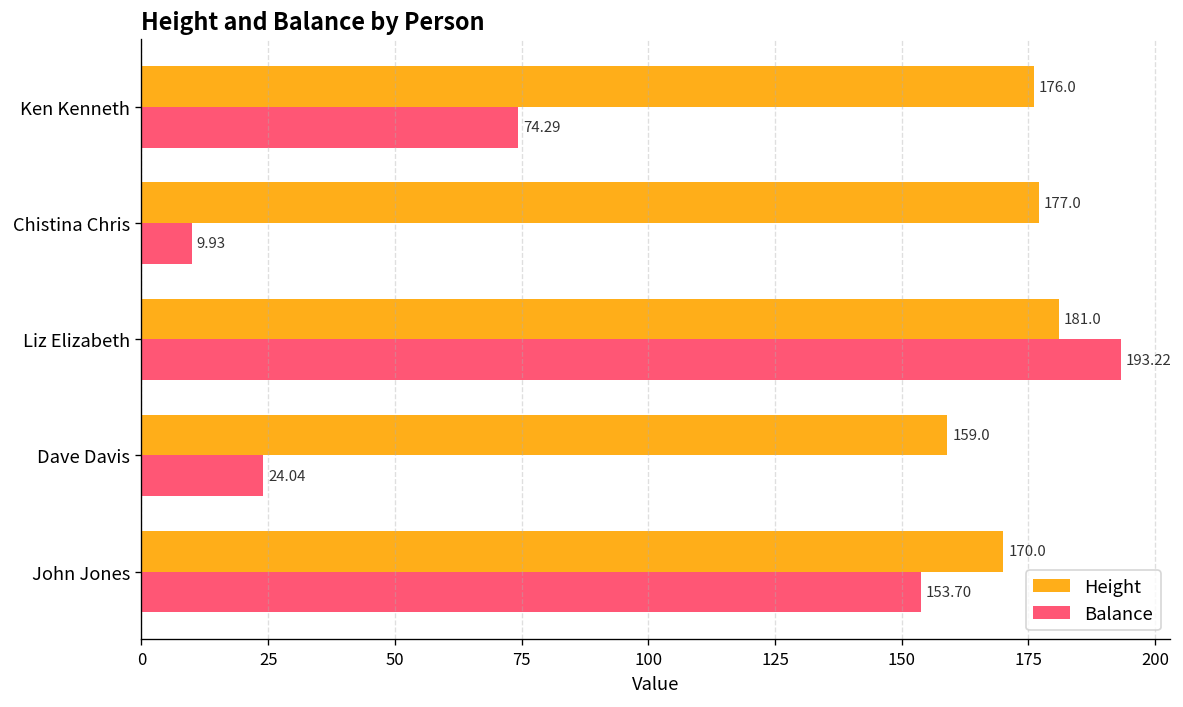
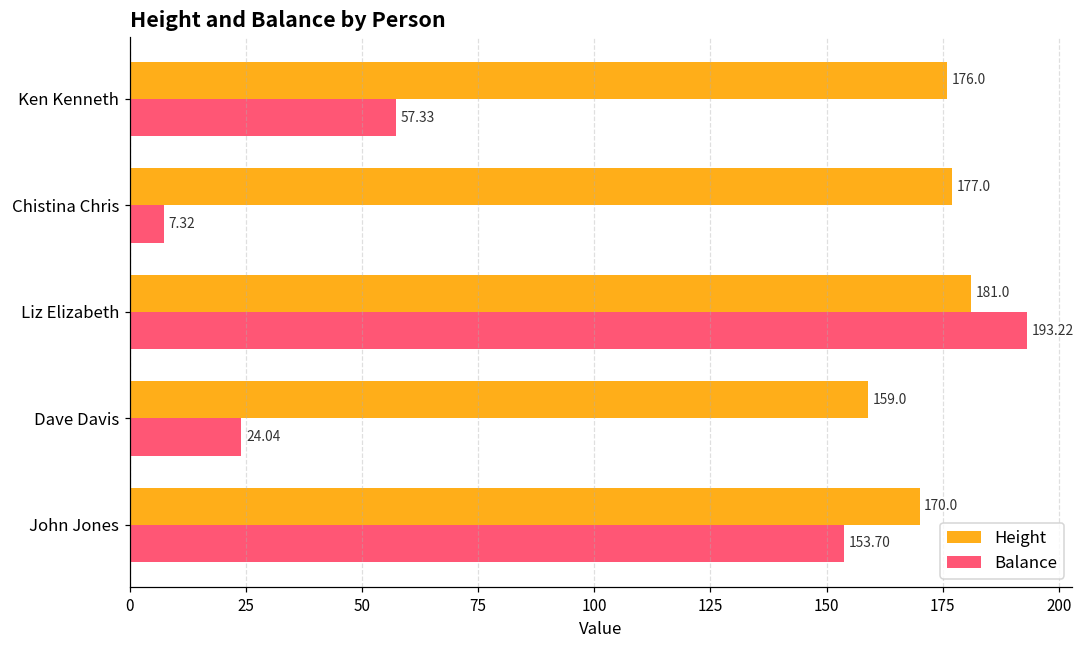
Balance, Ken Kenneth: 74.29 -> 57.33
Balance, Chistina Chris: 9.93 -> 7.32
